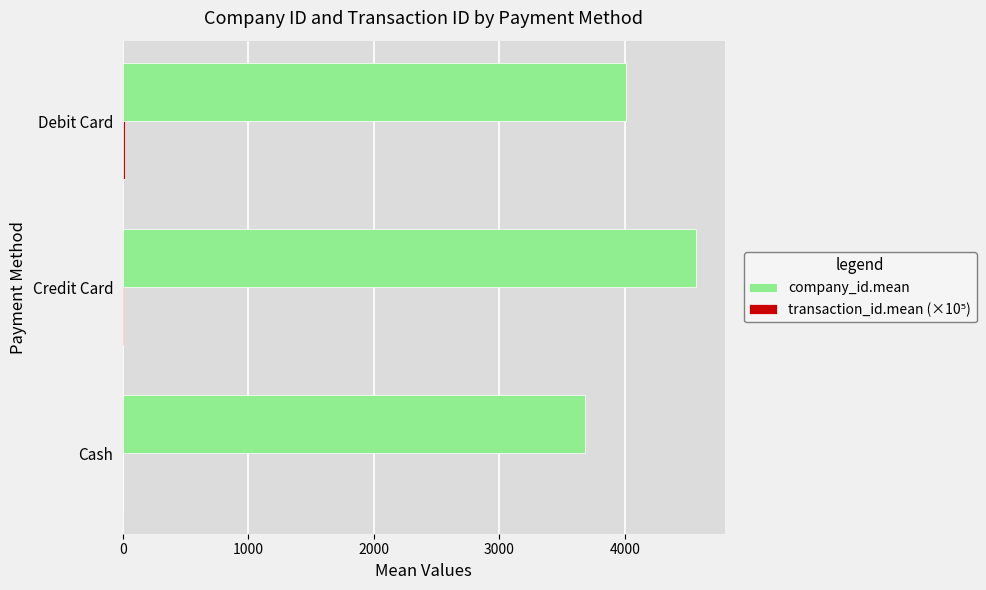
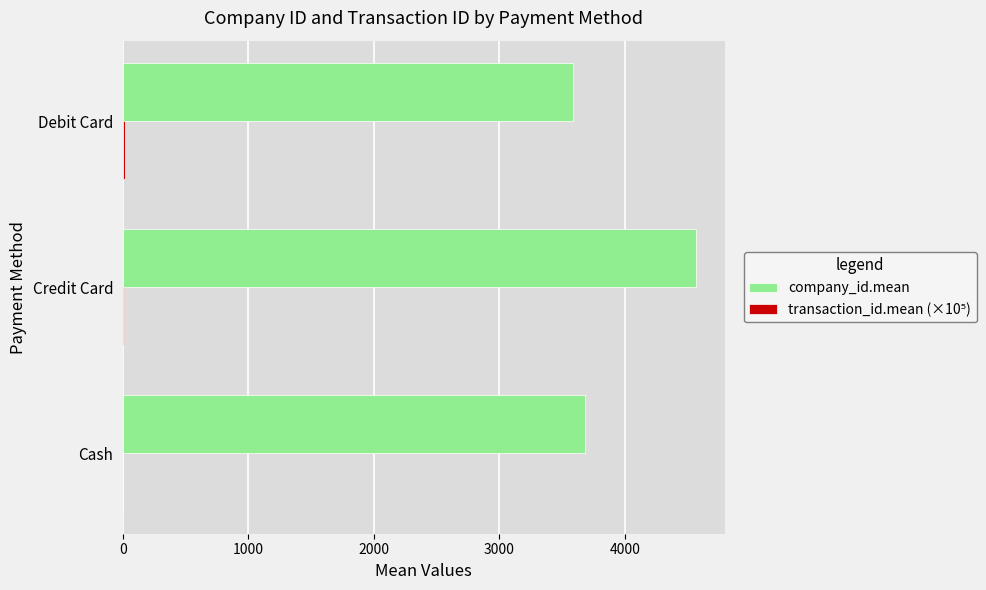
company_id.mean, Debit Card: 4010 -> 3580
